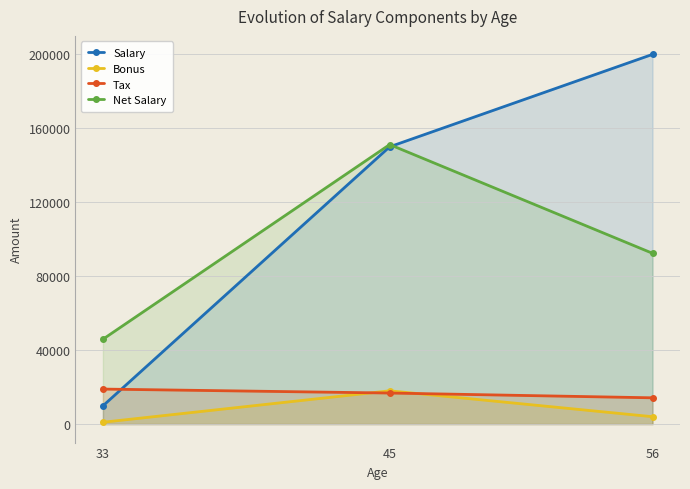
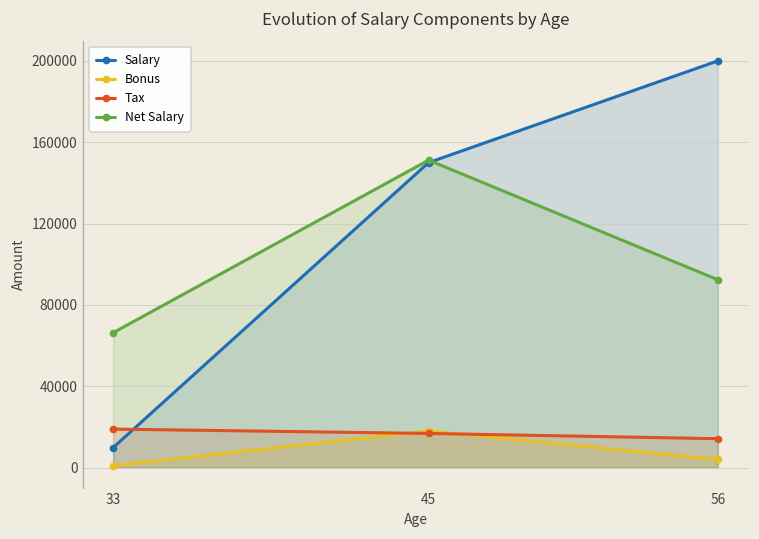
Net Salary, 33: 46000 -> 66000
